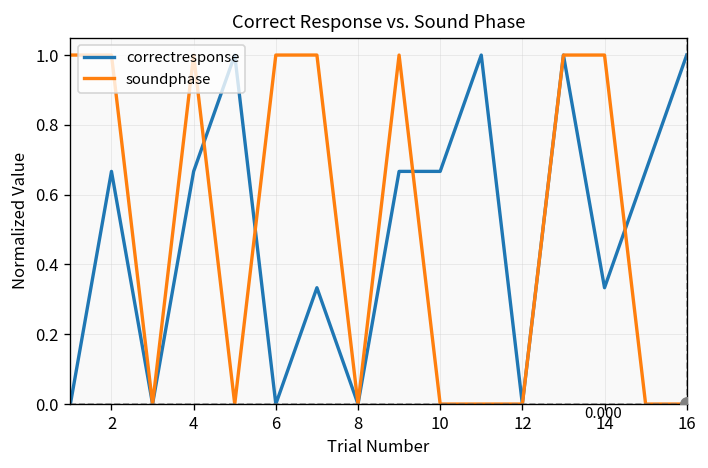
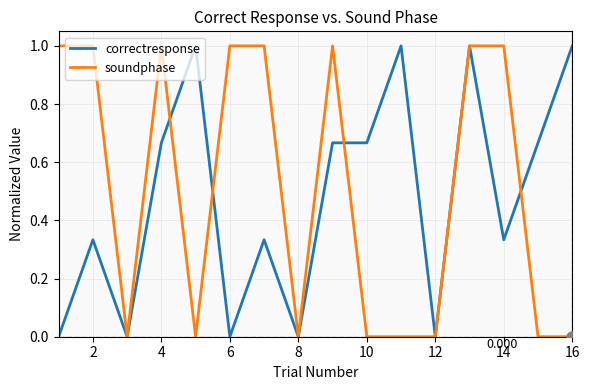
correctresponse, 2: 0.67 -> 0.33
